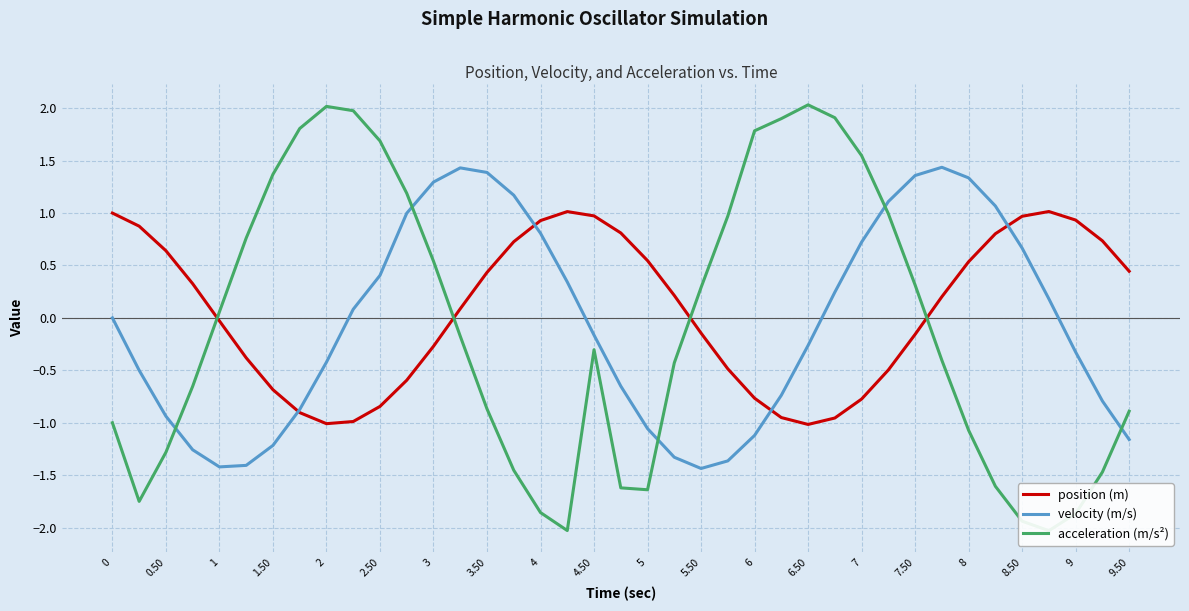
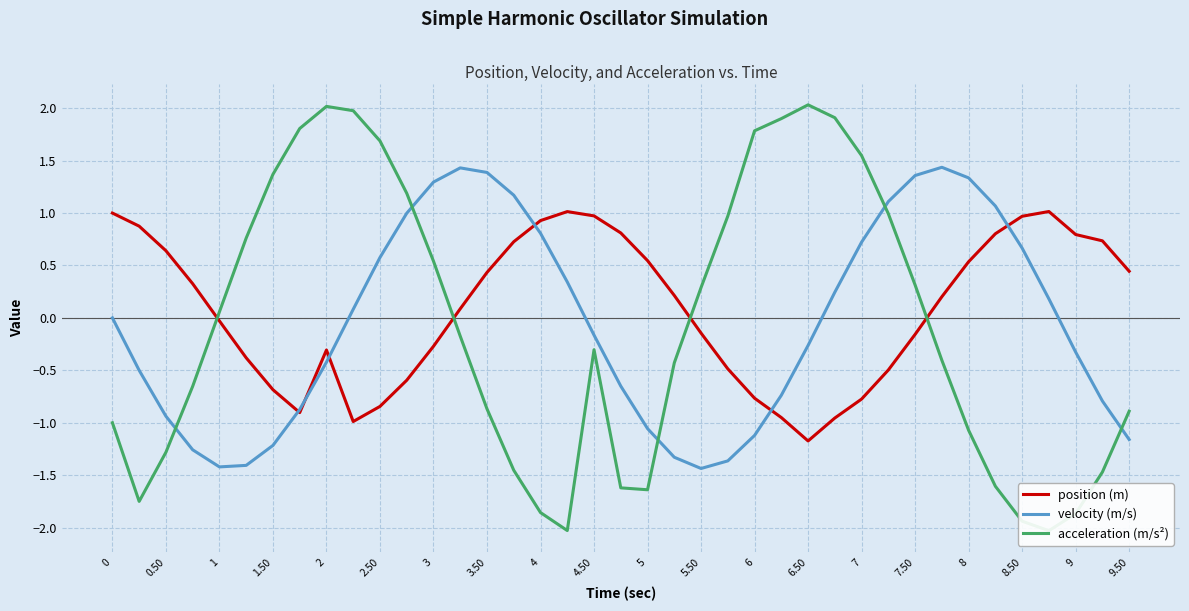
position (m), 2: -1.01 -> -0.31
velocity (m/s), 2.50: 0.41 -> 0.58
position (m), 6.50: -1.02 -> -1.17
position (m), 9: 0.93 -> 0.80
